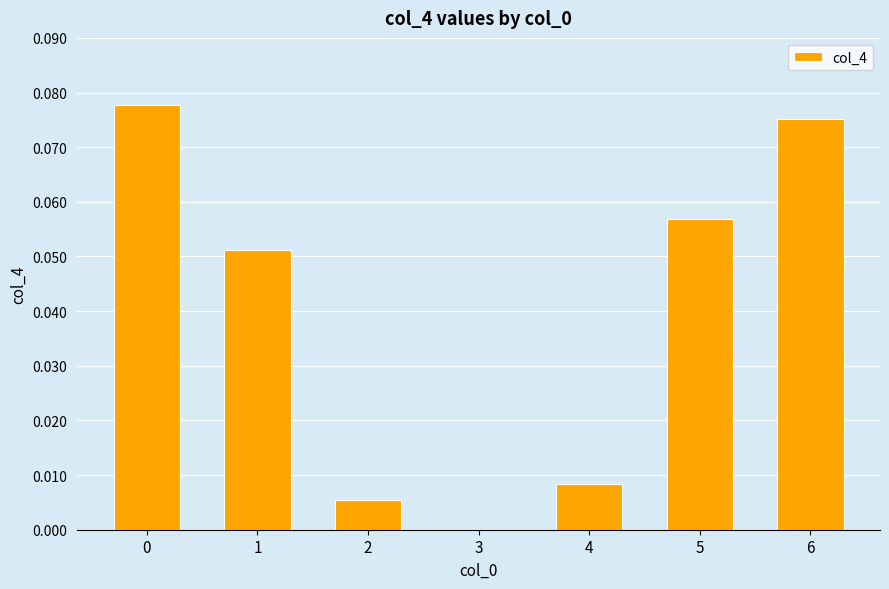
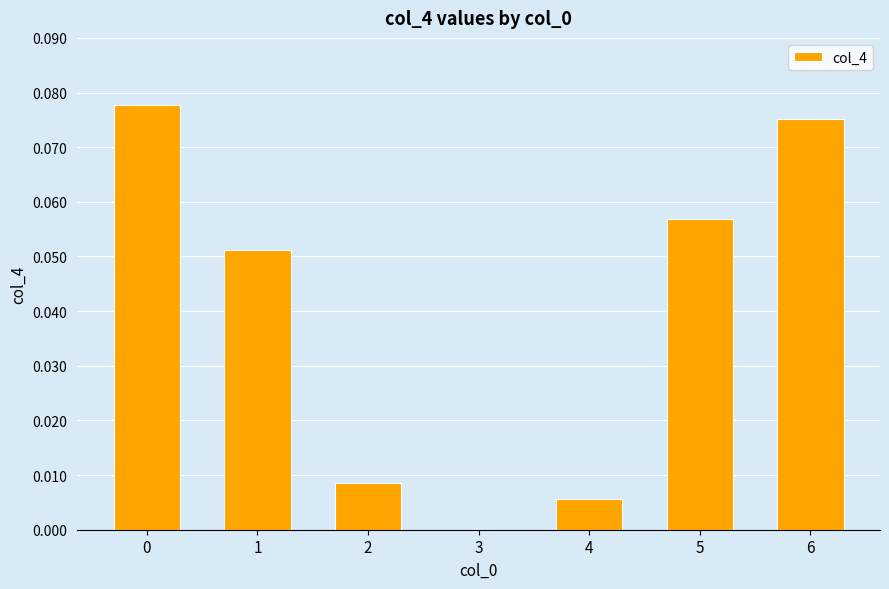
2: 0.005 -> 0.009
4: 0.008 -> 0.006
